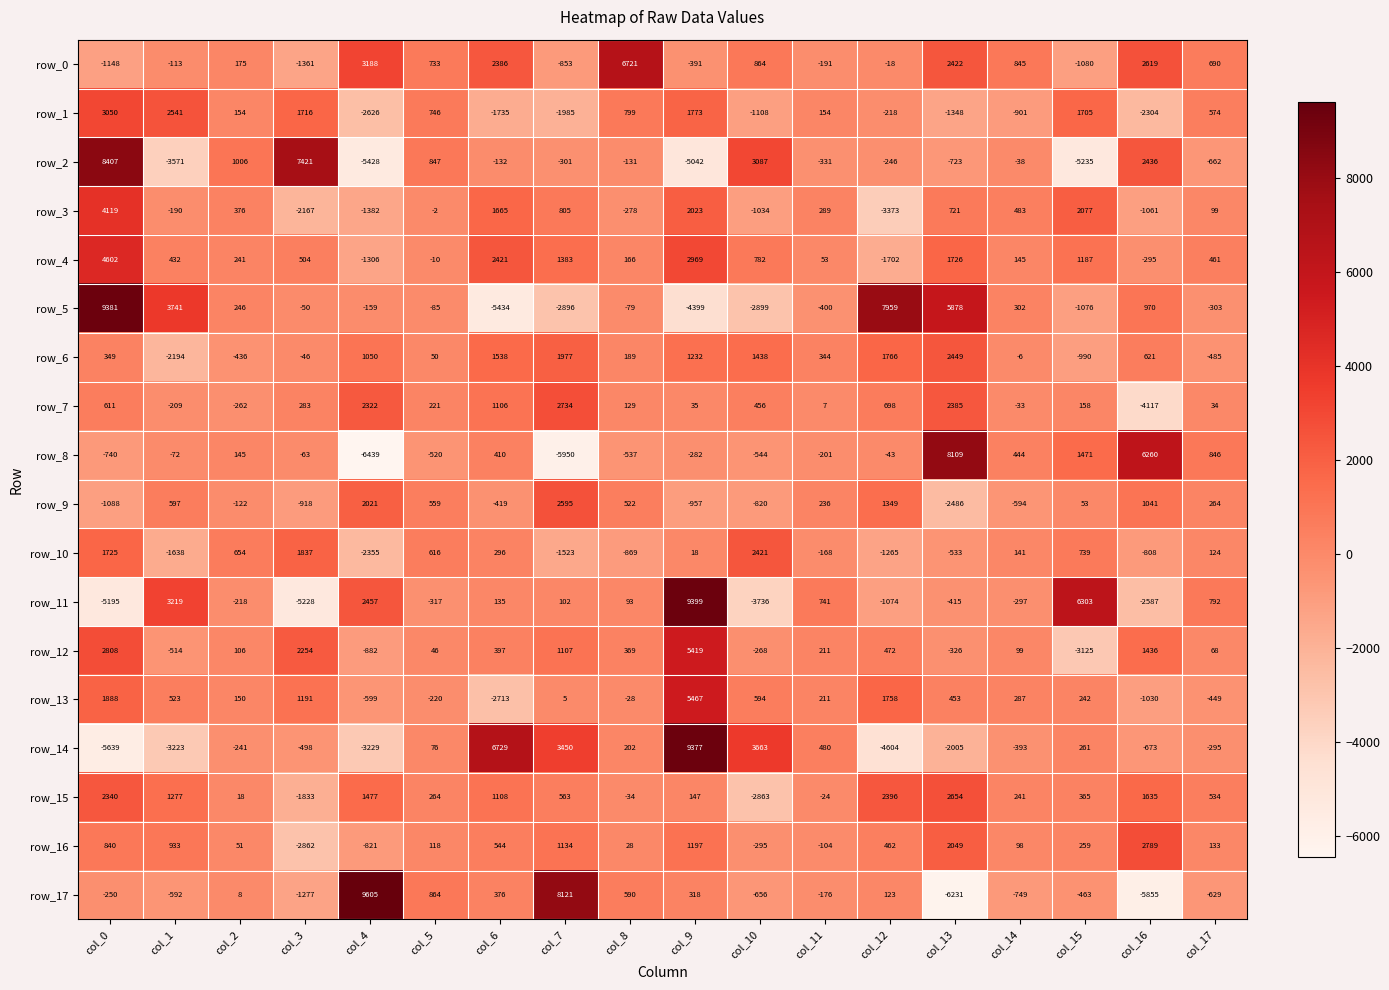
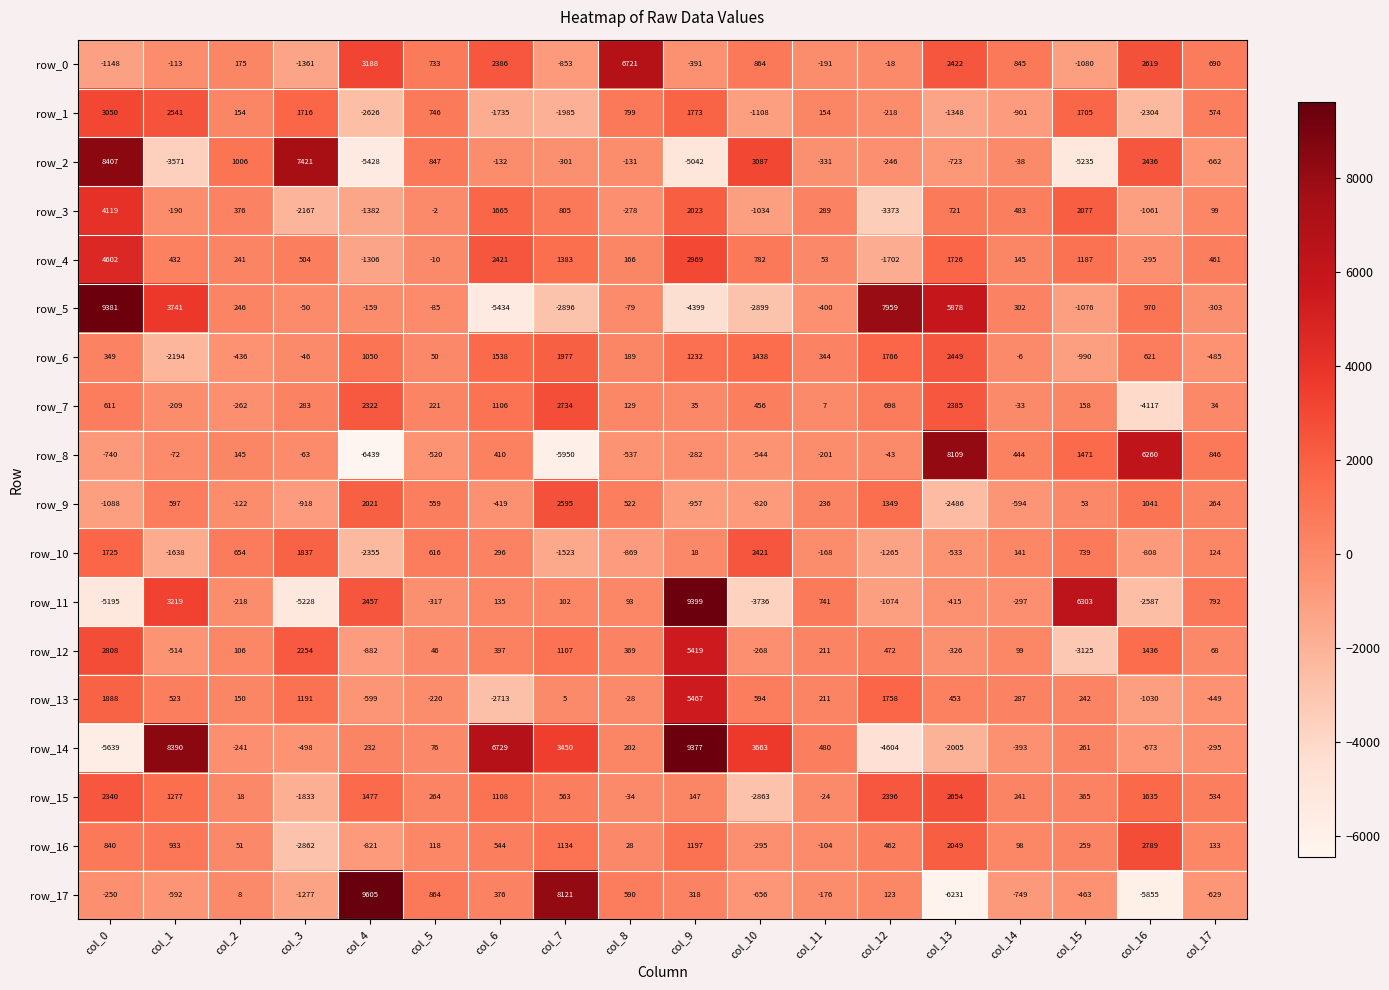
row_14, col_1: -3223 -> 8390
row_14, col_4: -3229 -> 232
